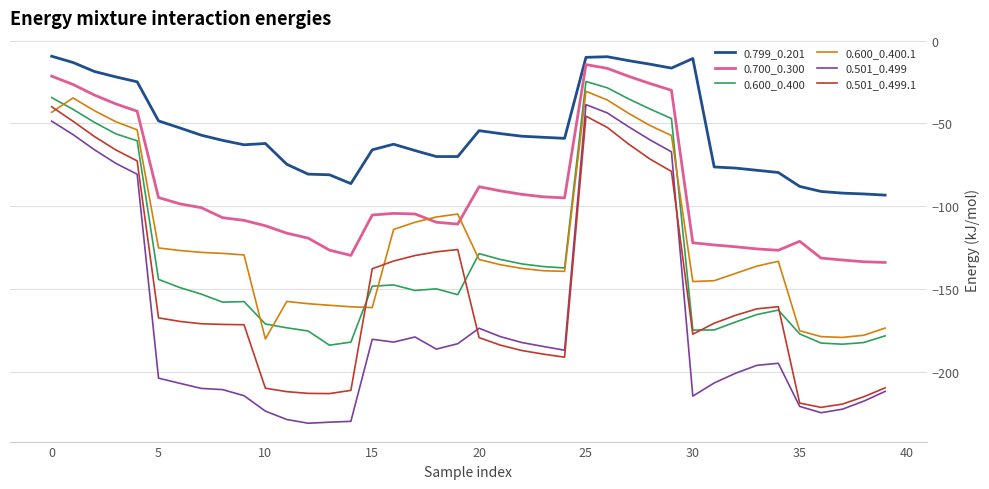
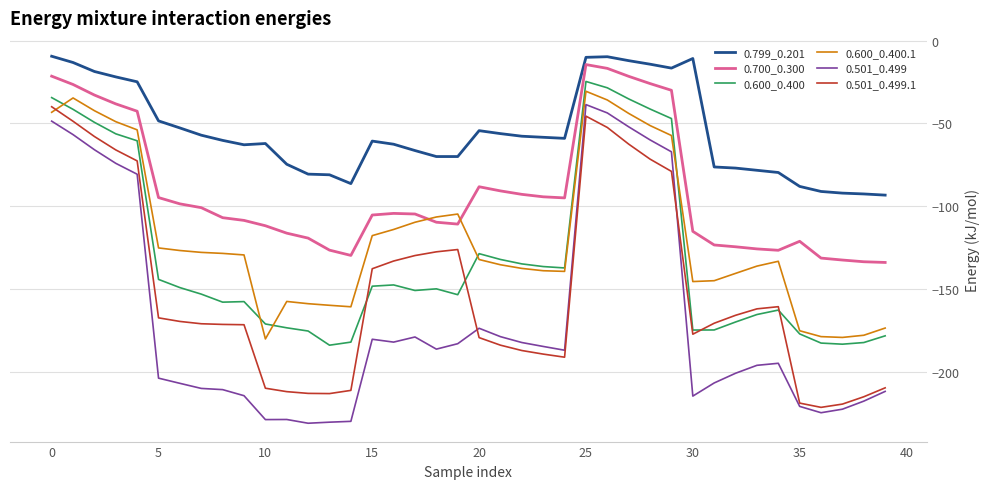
0.501_0.499, 10: -224 -> -229
0.799_0.201, 15: -66 -> -61
0.600_0.400.1, 15: -161 -> -118
0.700_0.300, 30: -122 -> -115
